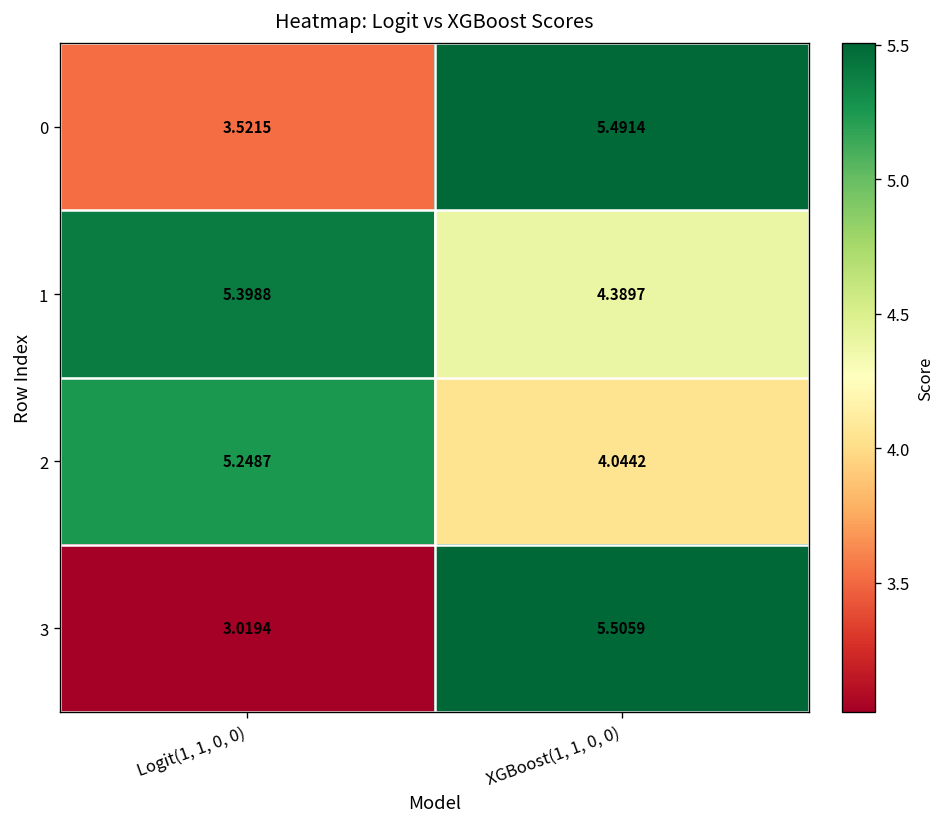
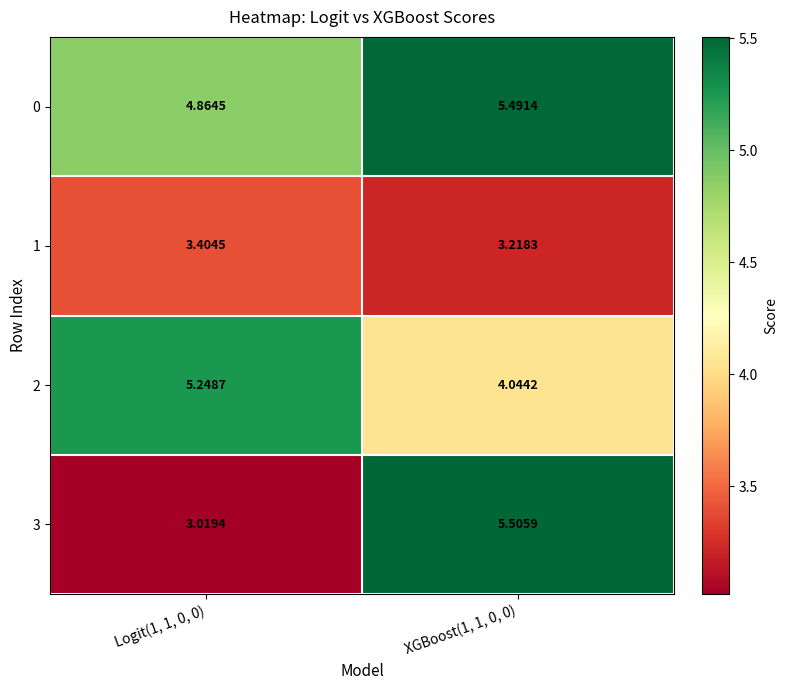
0, Logit(1, 1, 0, 0): 3.5215 -> 4.8645
1, Logit(1, 1, 0, 0): 5.3988 -> 3.4045
1, XGBoost(1, 1, 0, 0): 4.3897 -> 3.2183
